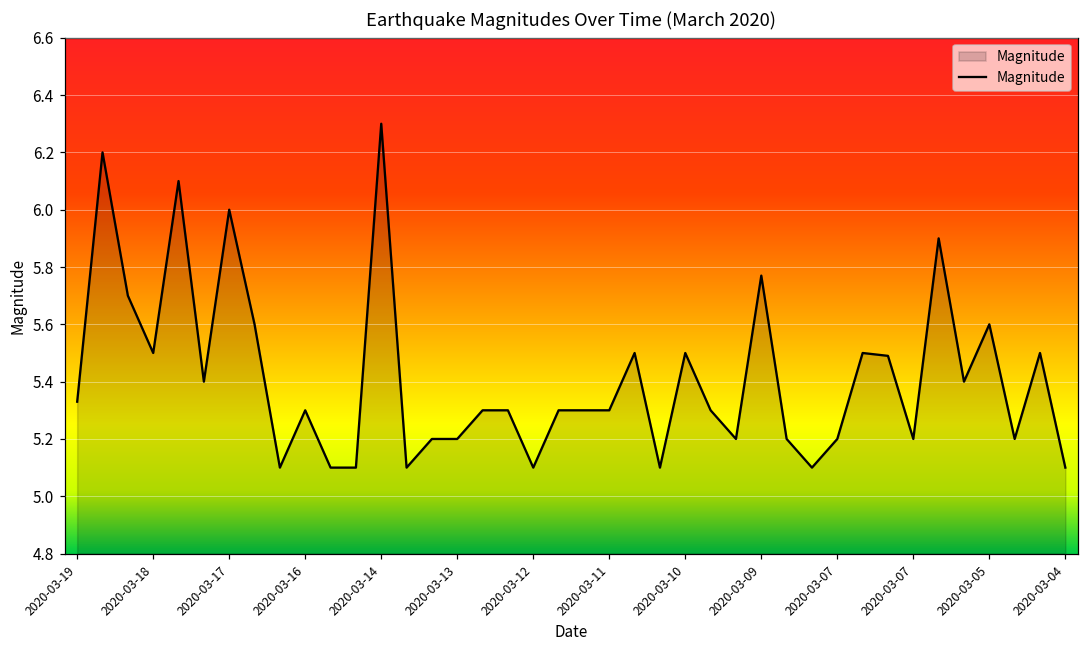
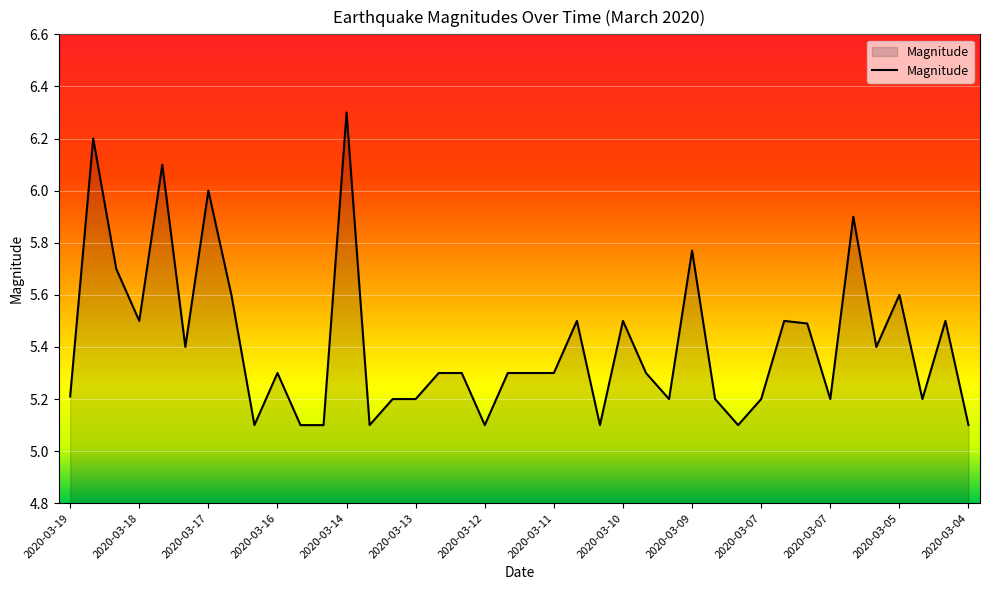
2020-03-19: 5.33 -> 5.21
